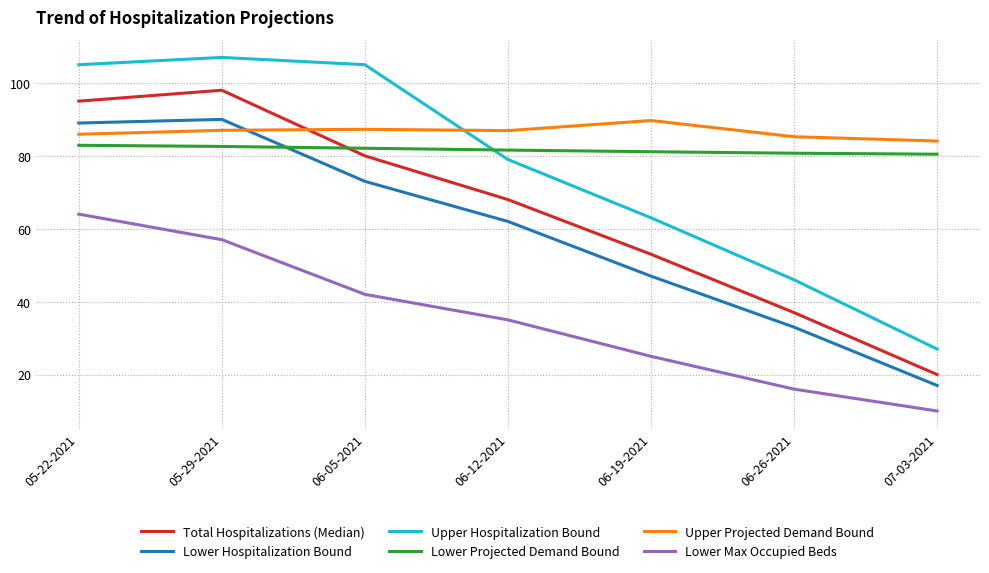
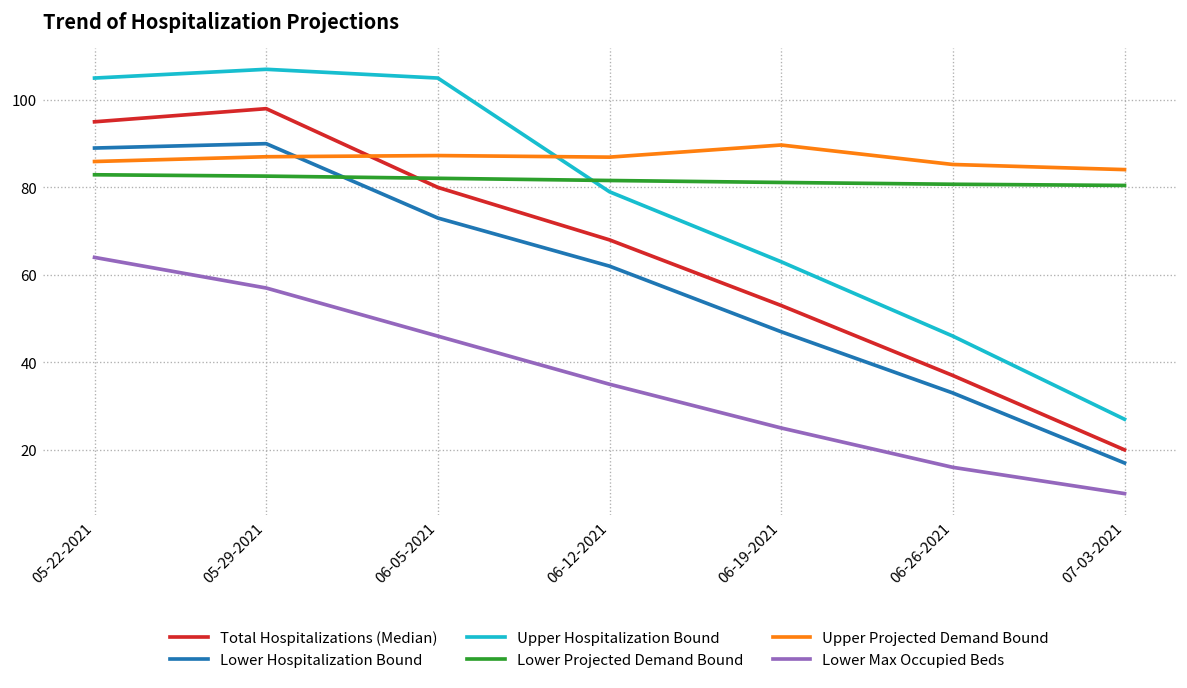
Lower Max Occupied Beds, 06-05-2021: 42 -> 46
